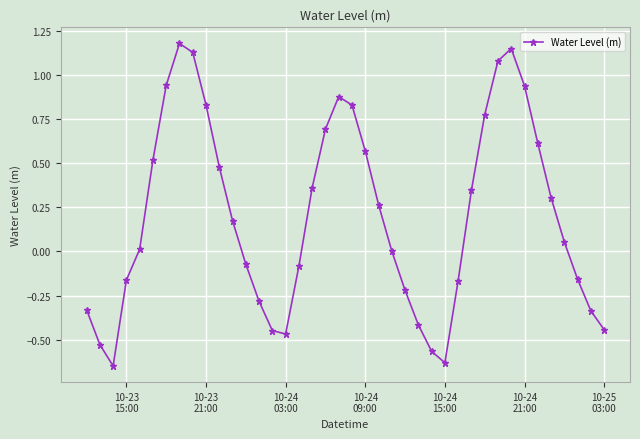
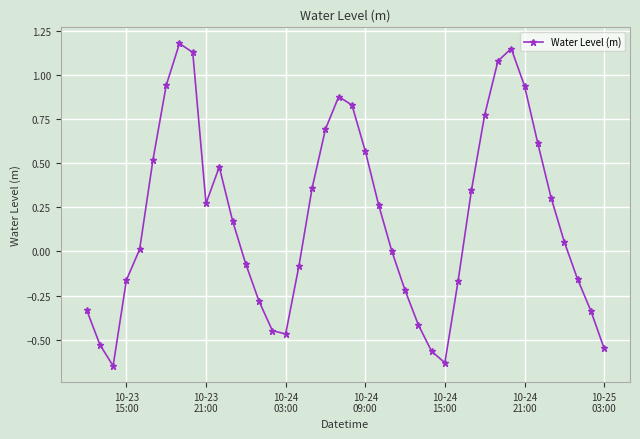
10-23 21:00: 0.83 -> 0.27
10-25 03:00: -0.44 -> -0.55
